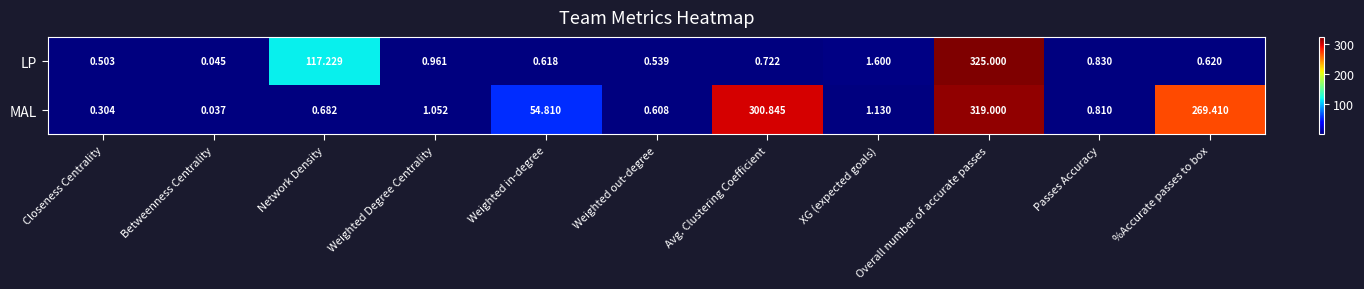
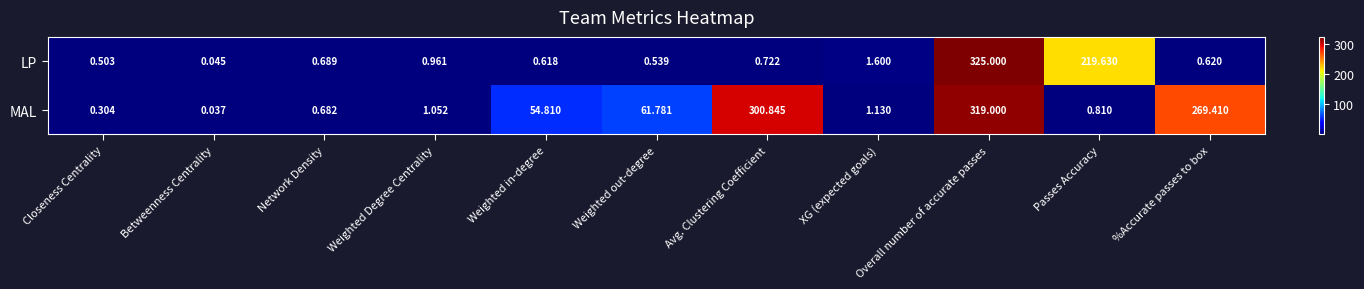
LP, Network Density: 117.229 -> 0.689
LP, Passes Accuracy: 0.830 -> 219.630
MAL, Weighted out-degree: 0.608 -> 61.781
